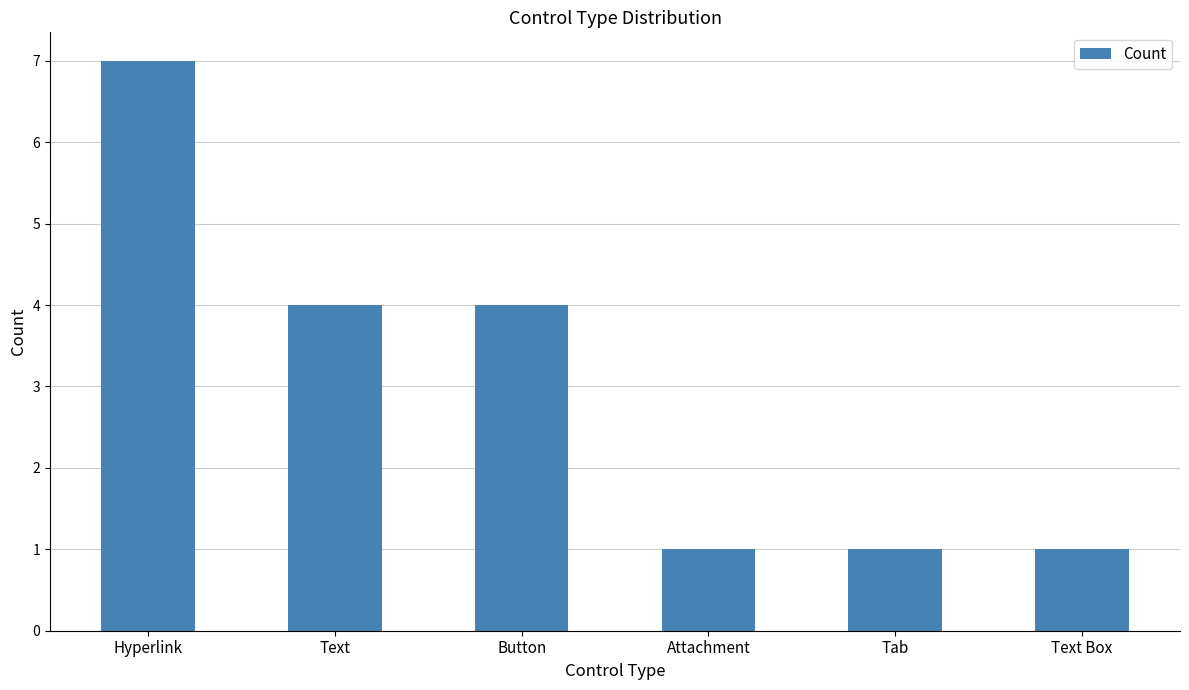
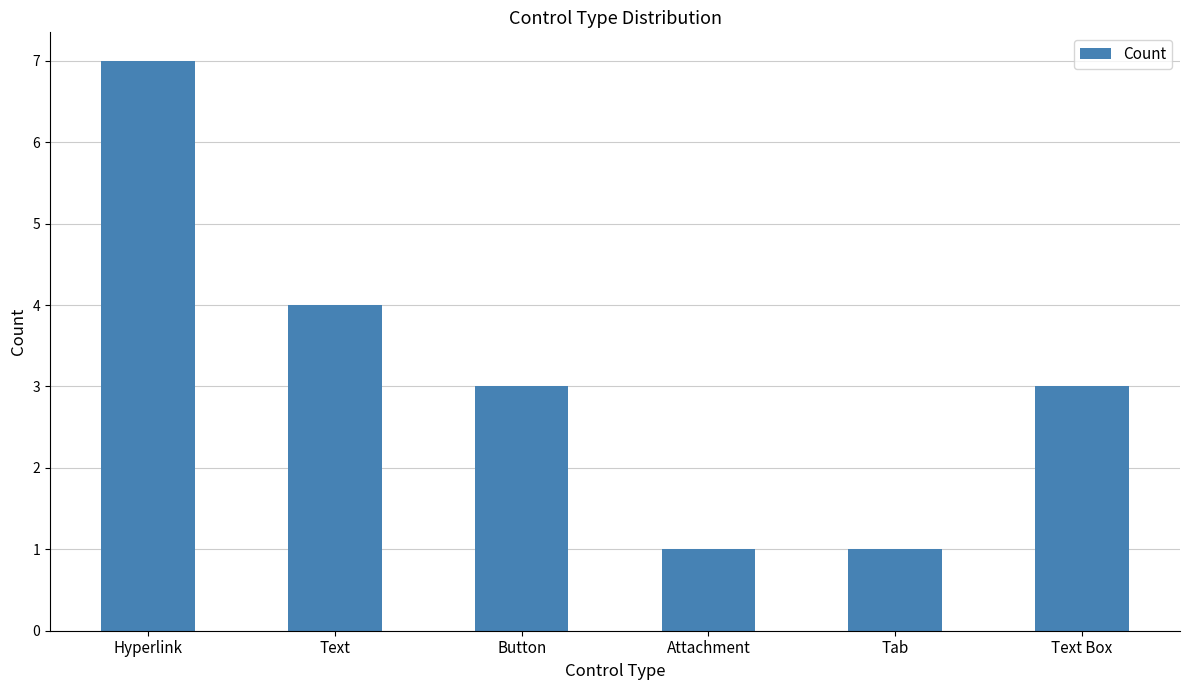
Button: 4 -> 3
Text Box: 1 -> 3
